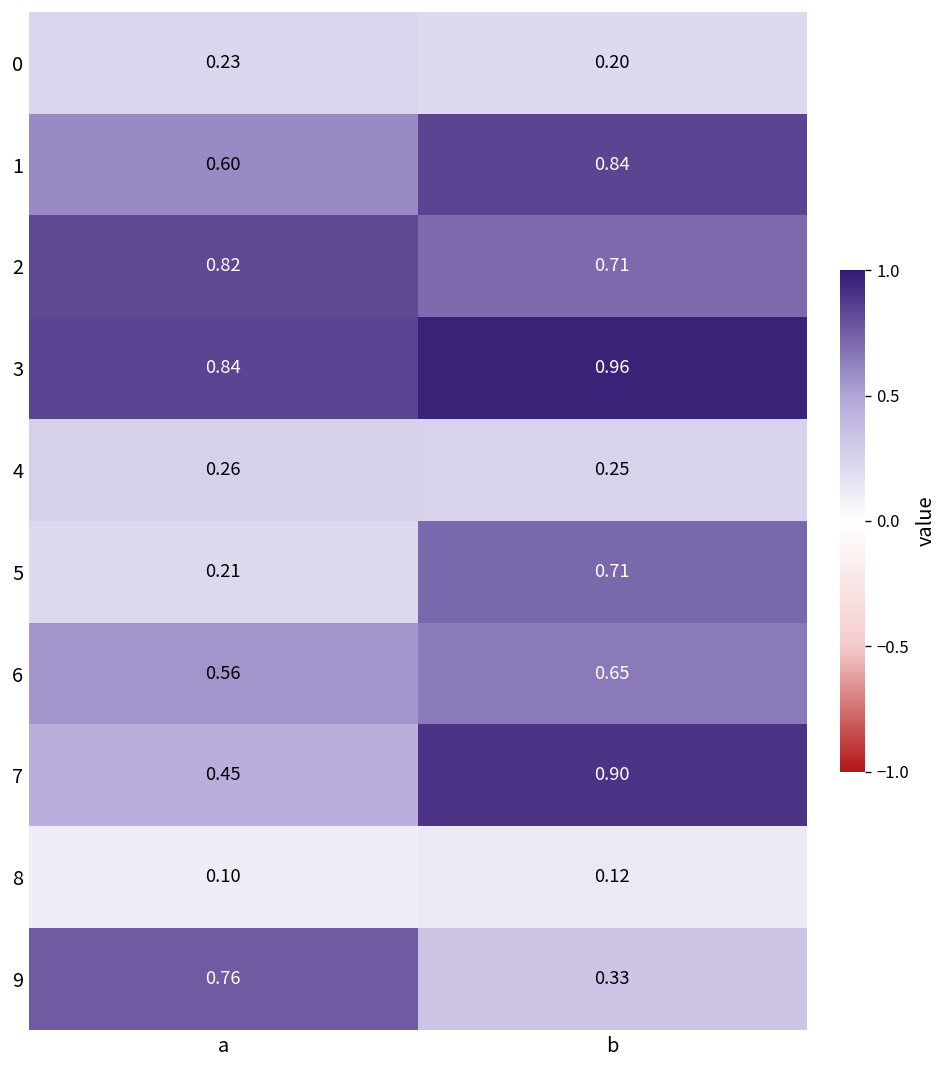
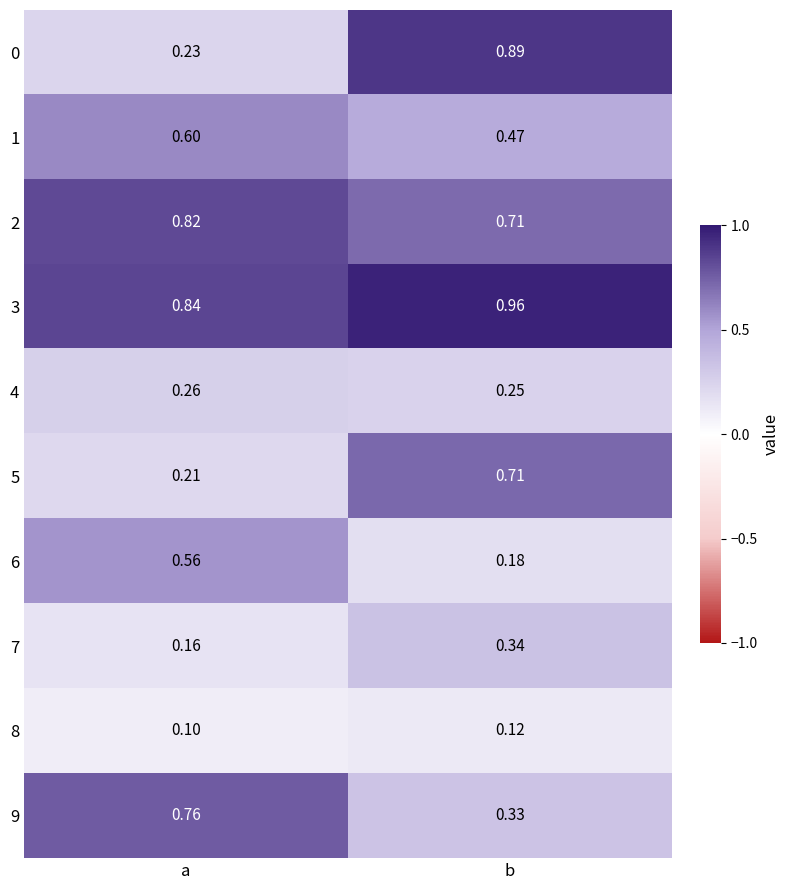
0, b: 0.20 -> 0.89
1, b: 0.84 -> 0.47
6, b: 0.65 -> 0.18
7, a: 0.45 -> 0.16
7, b: 0.90 -> 0.34
